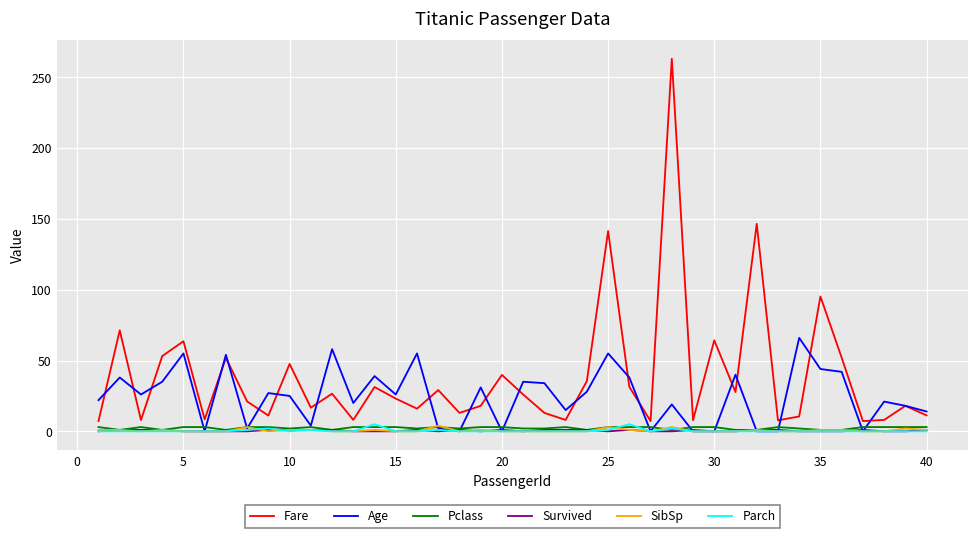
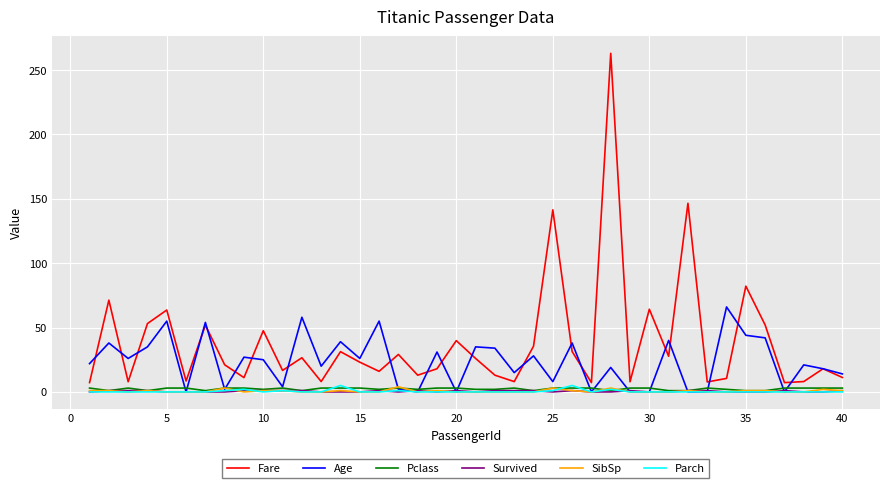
Age, 25: 55 -> 8
Fare, 35: 95 -> 82
